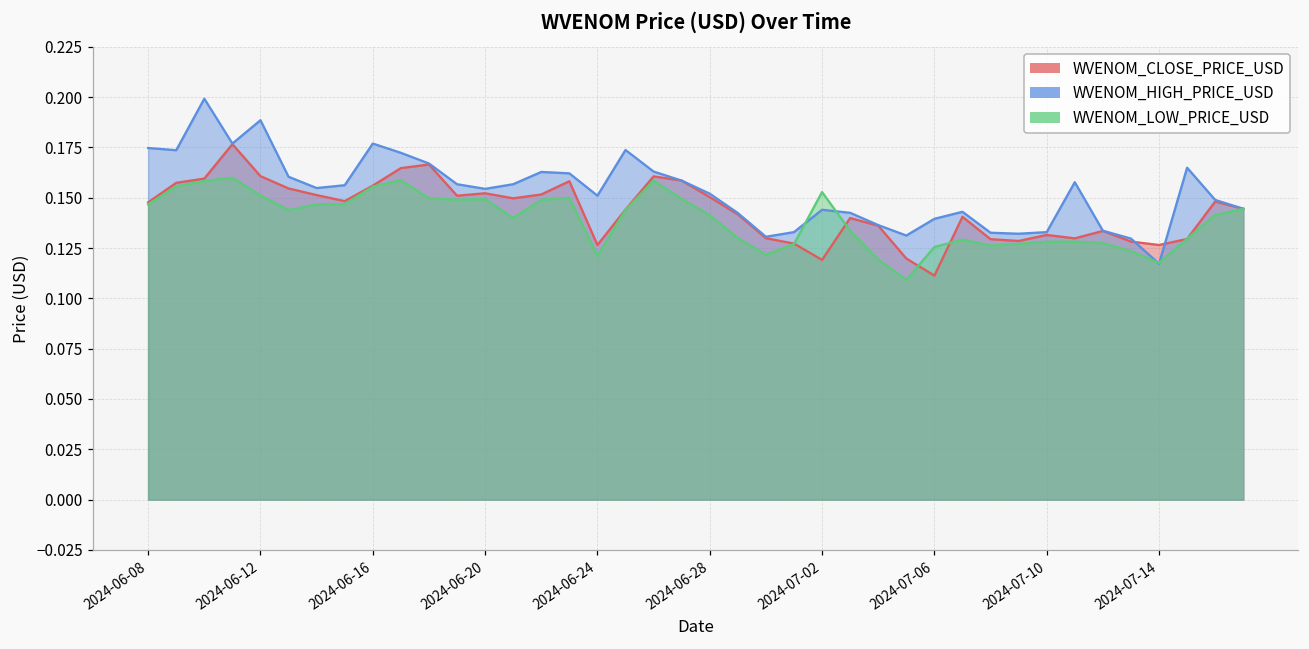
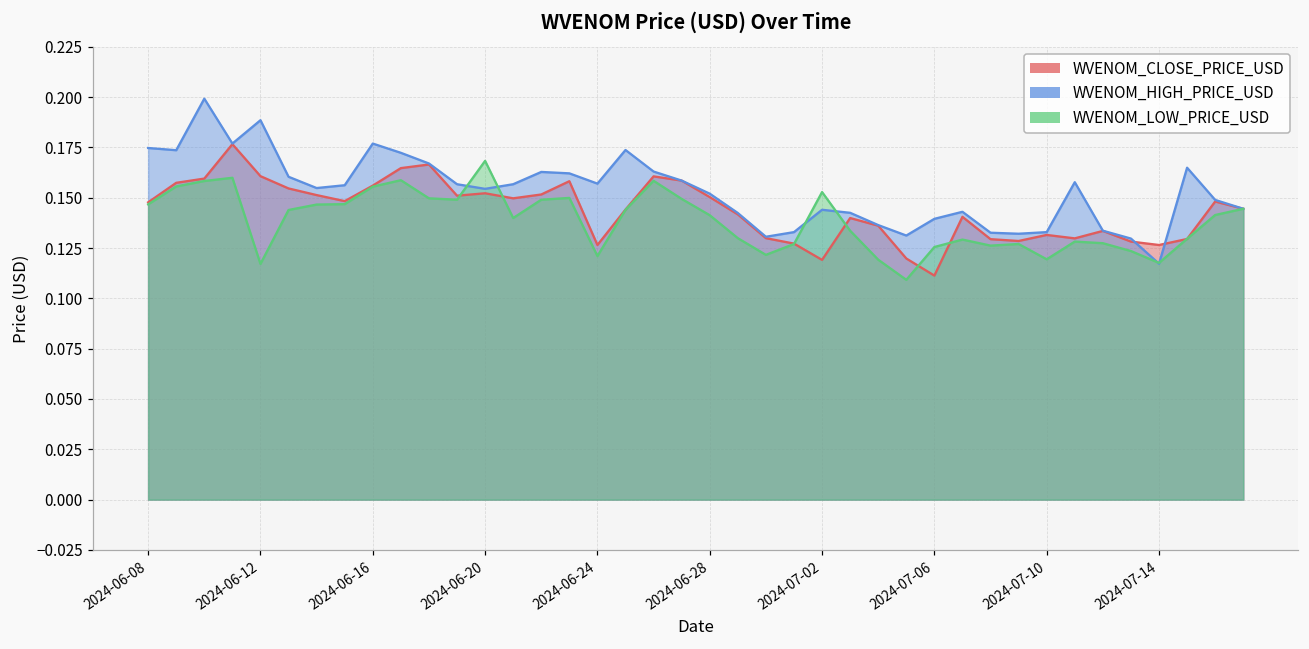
WVENOM_LOW_PRICE_USD, 2024-06-12: 0.151 -> 0.117
WVENOM_LOW_PRICE_USD, 2024-06-20: 0.149 -> 0.168
WVENOM_HIGH_PRICE_USD, 2024-06-24: 0.151 -> 0.157
WVENOM_LOW_PRICE_USD, 2024-07-10: 0.128 -> 0.119
